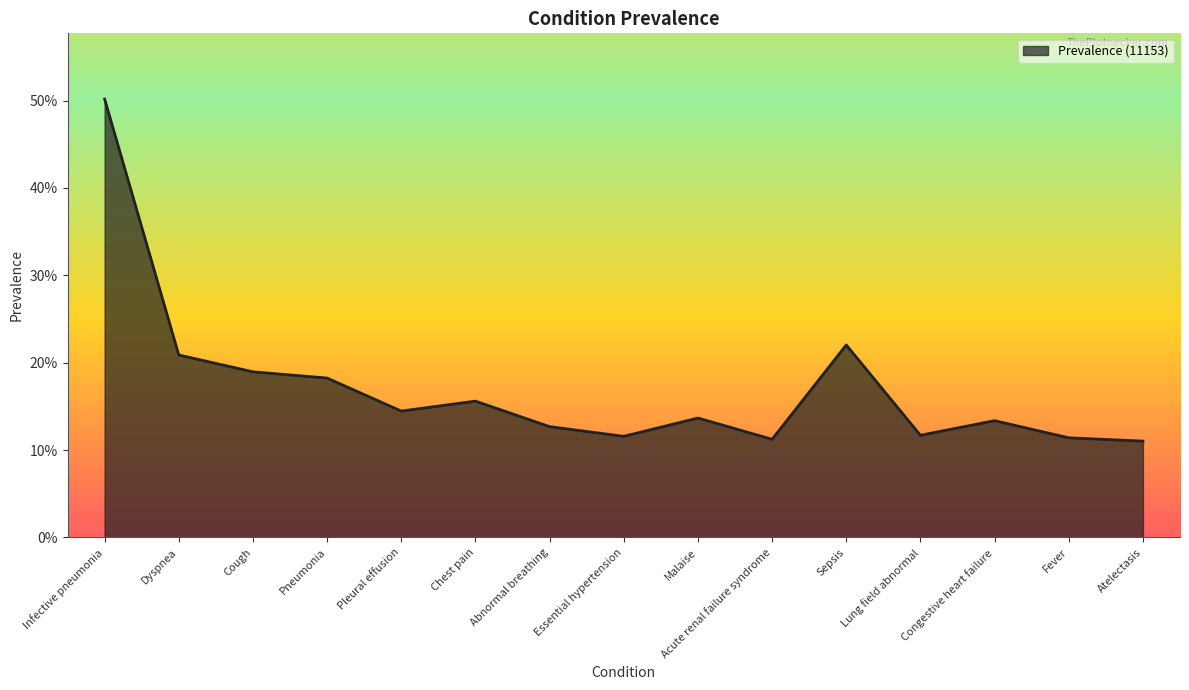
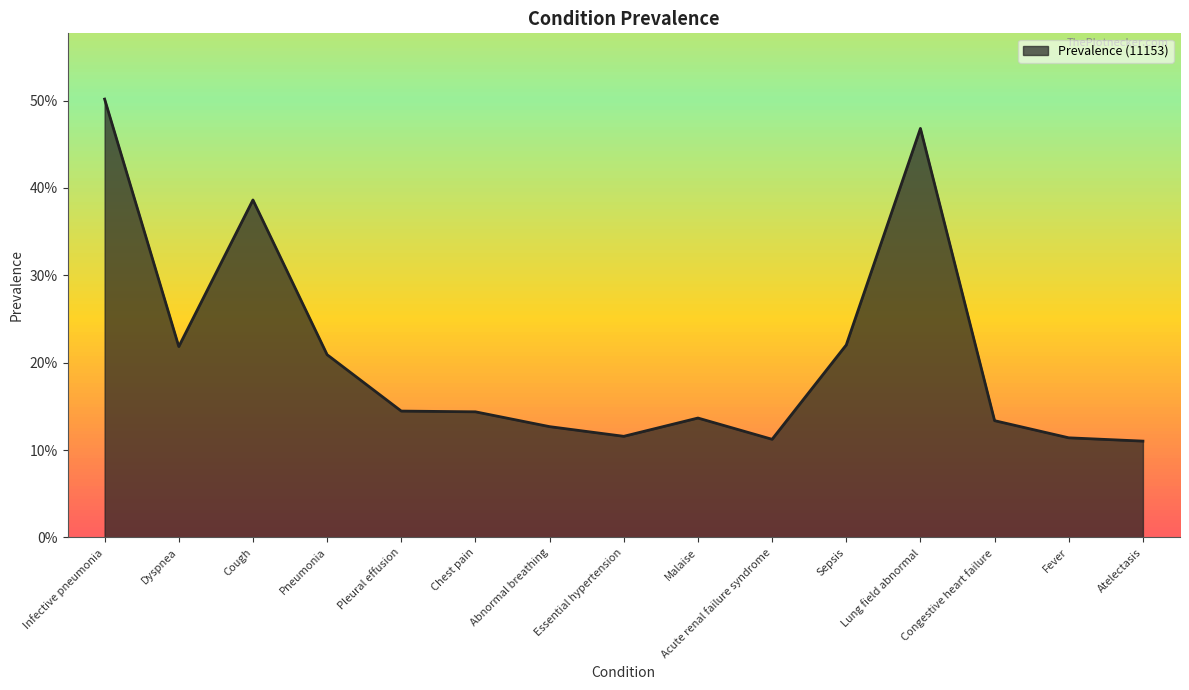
Dyspnea: 21% -> 22%
Cough: 19% -> 39%
Pneumonia: 18% -> 21%
Chest pain: 16% -> 14%
Lung field abnormal: 12% -> 47%
